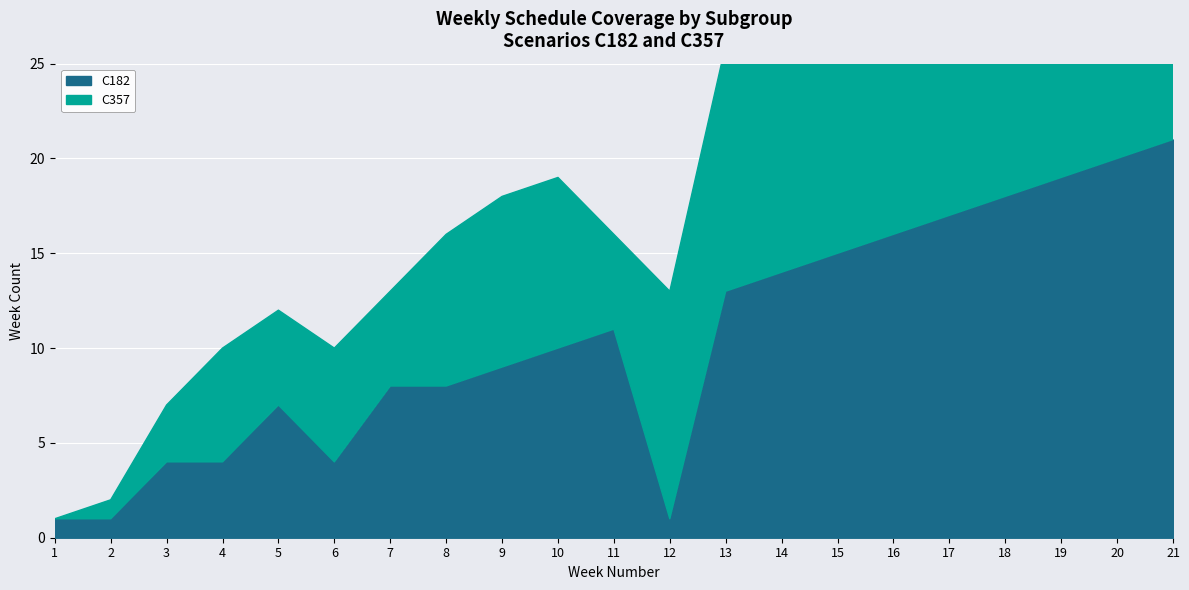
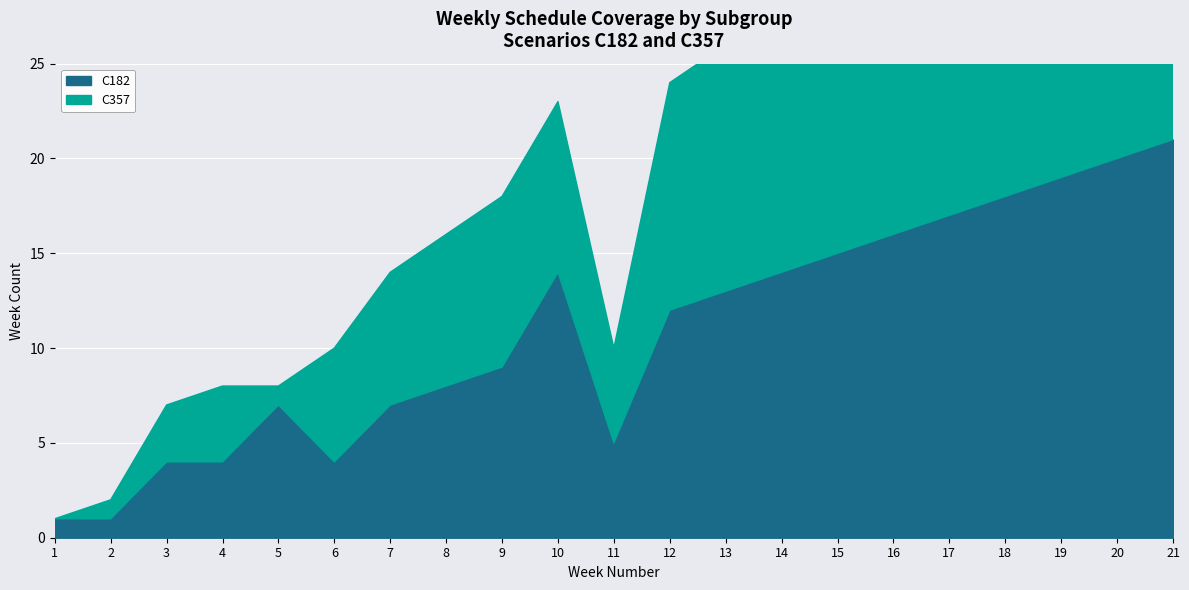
C357, 4: 6 -> 4
C357, 5: 5 -> 1
C182, 7: 8 -> 7
C357, 7: 5 -> 7
C182, 10: 10 -> 14
C182, 11: 11 -> 5
C182, 12: 1 -> 12
